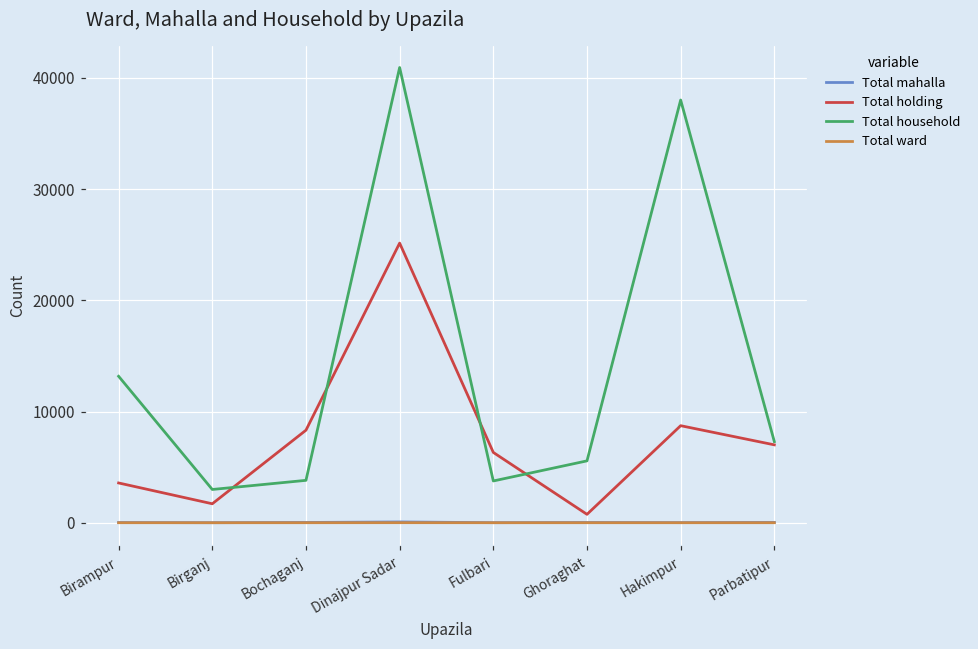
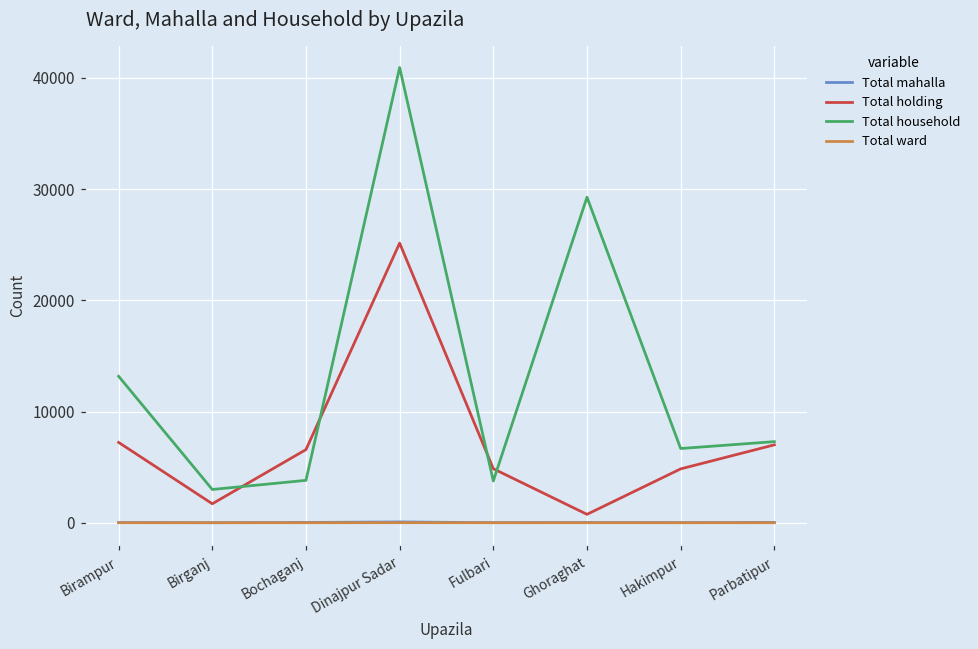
Total holding, Birampur: 3600 -> 7200
Total holding, Bochaganj: 8300 -> 6600
Total holding, Fulbari: 6300 -> 4900
Total household, Ghoraghat: 5600 -> 29300
Total holding, Hakimpur: 8700 -> 4800
Total household, Hakimpur: 38000 -> 6700
